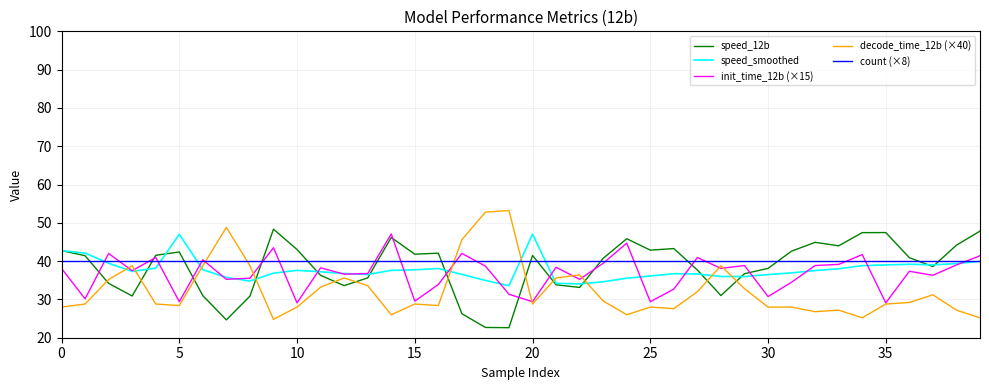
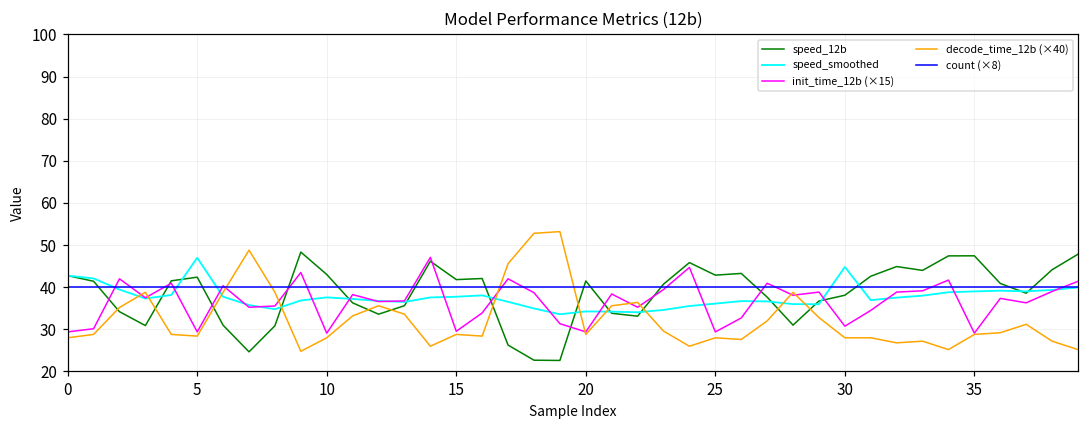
init_time_12b (×15), 0: 38 -> 29
speed_smoothed, 20: 47 -> 34
speed_smoothed, 30: 36 -> 45
